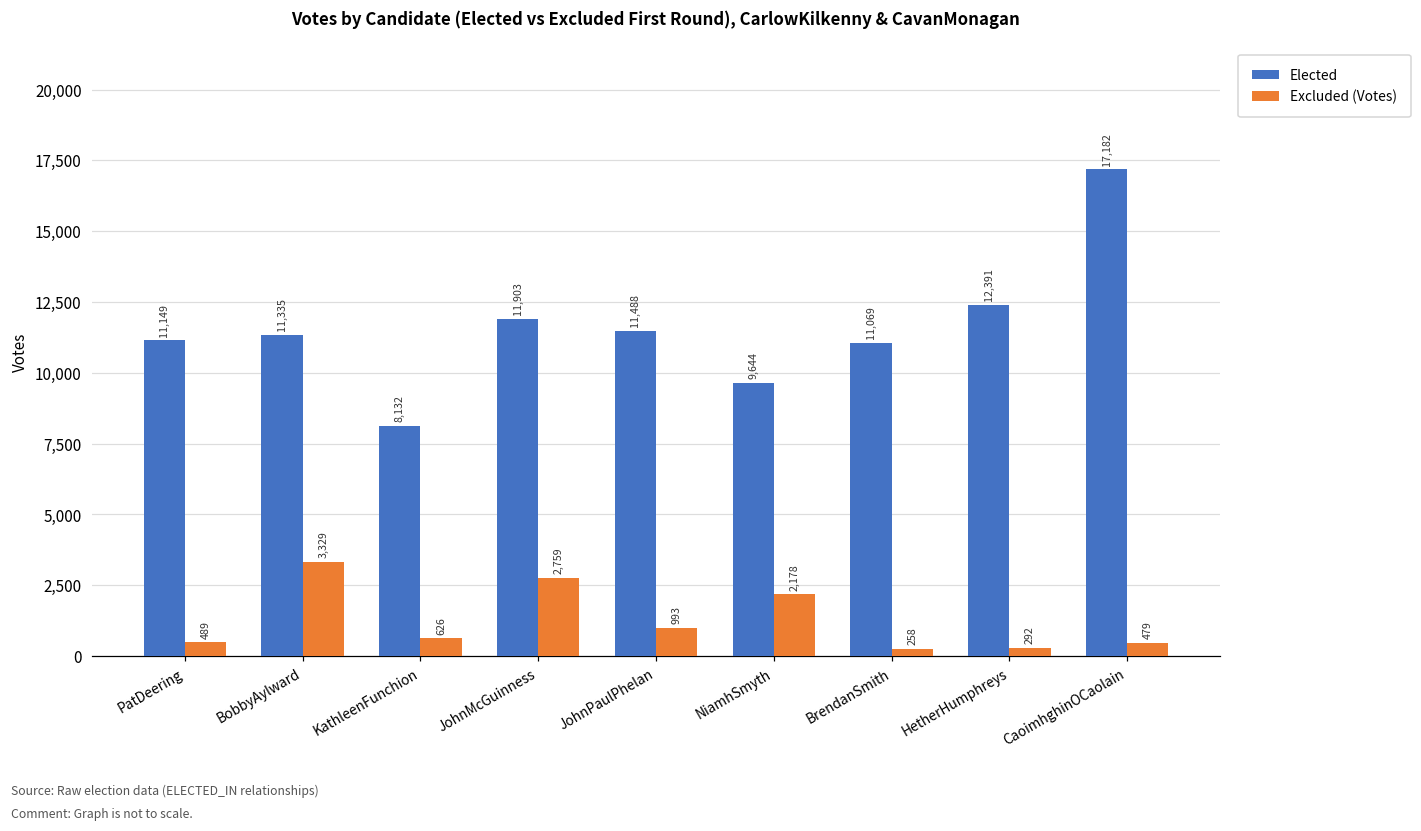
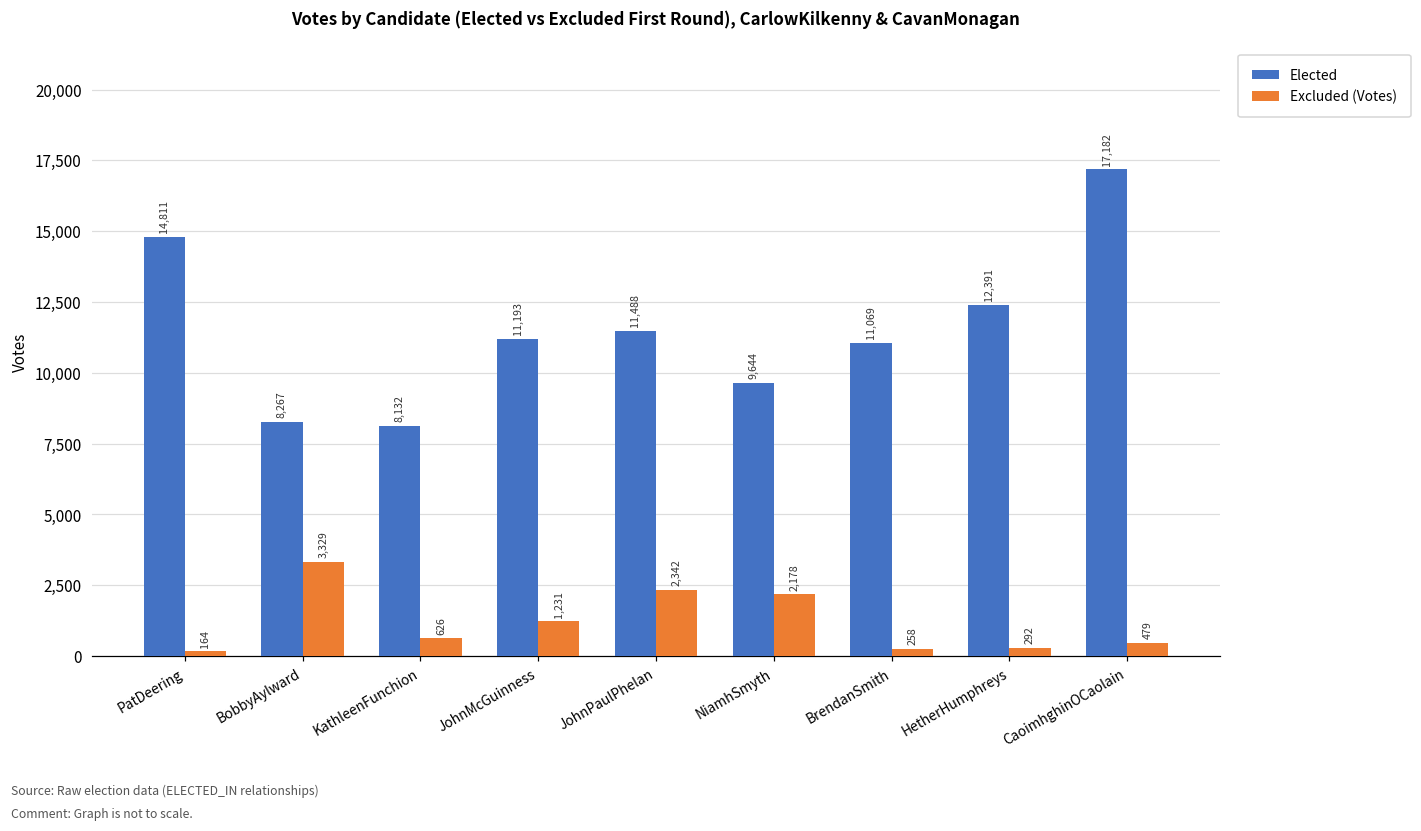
Elected, PatDeering: 11,149 -> 14,811
Excluded (Votes), PatDeering: 489 -> 164
Elected, BobbyAylward: 11,335 -> 8,267
Elected, JohnMcGuinness: 11,903 -> 11,193
Excluded (Votes), JohnMcGuinness: 2,759 -> 1,231
Excluded (Votes), JohnPaulPhelan: 993 -> 2,342
